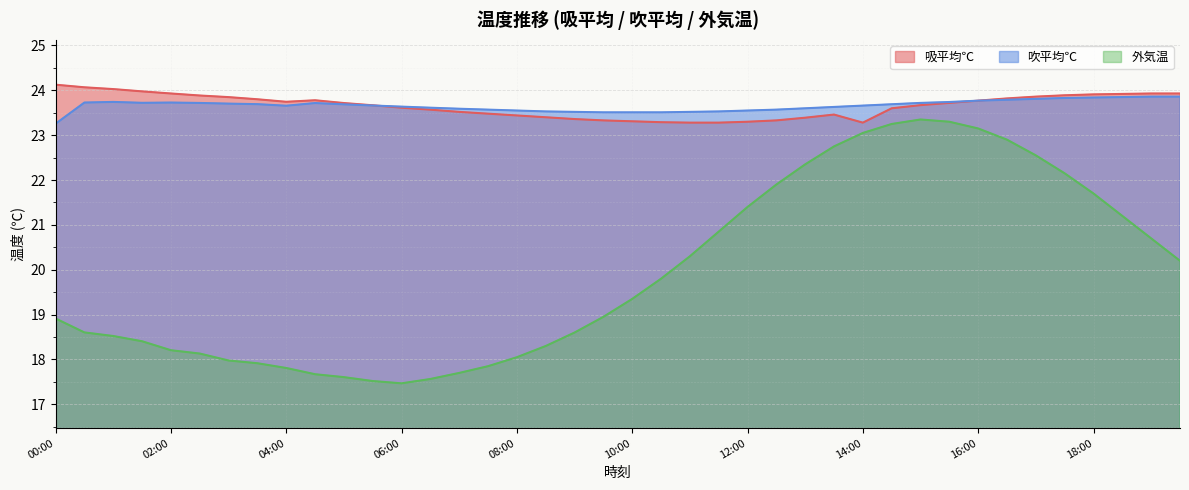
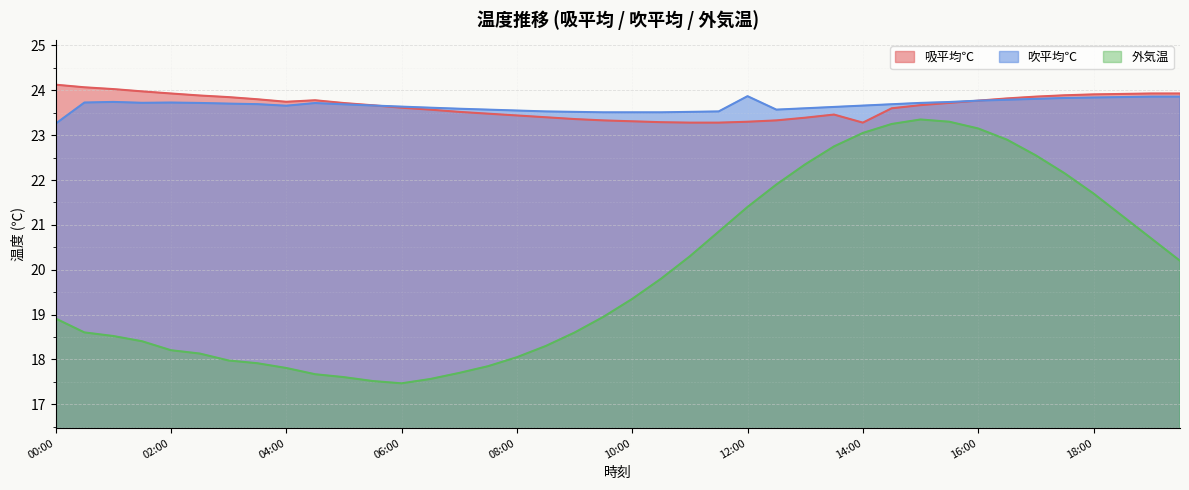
吹平均℃, 12:00: 23.6 -> 23.9
